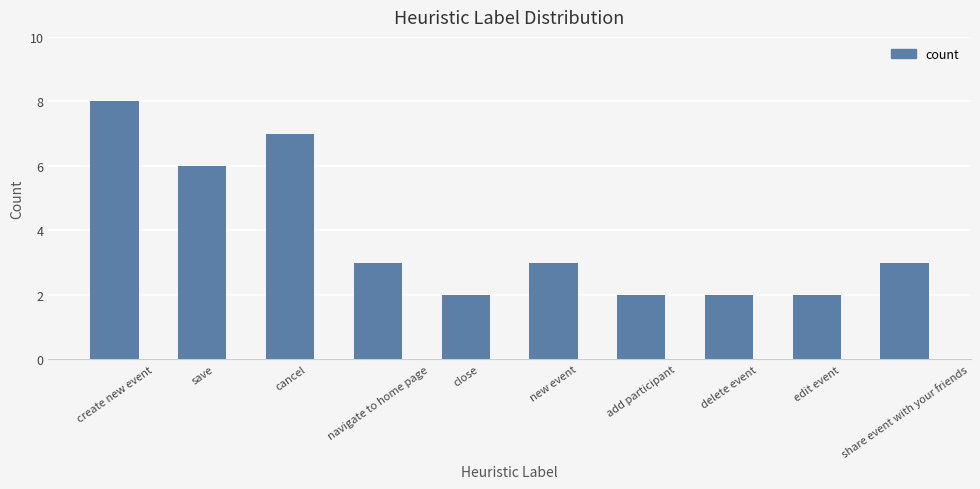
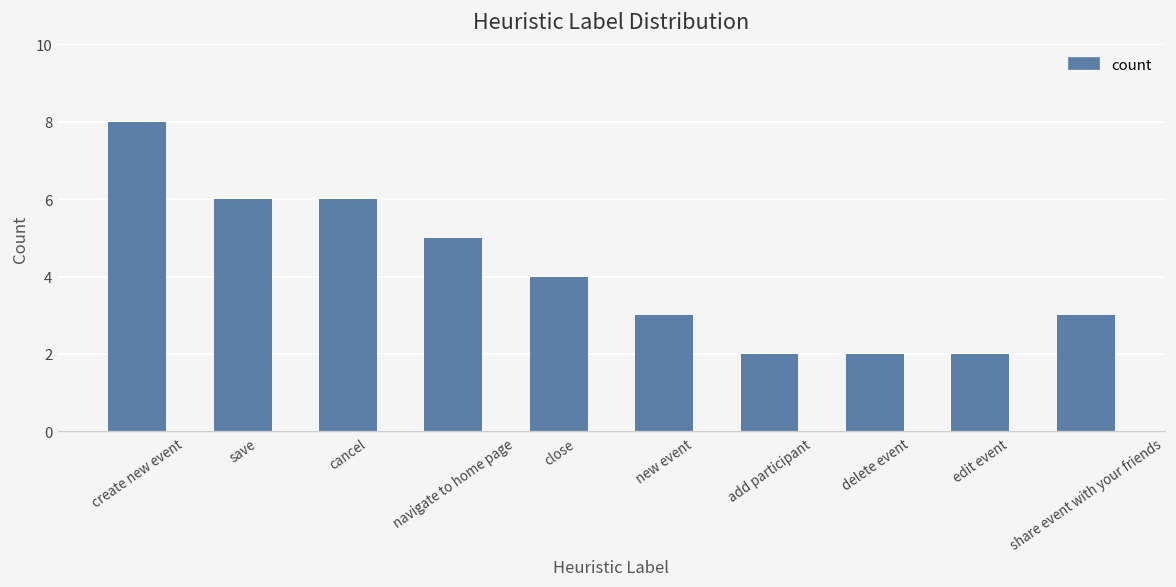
cancel: 7 -> 6
navigate to home page: 3 -> 5
close: 2 -> 4
